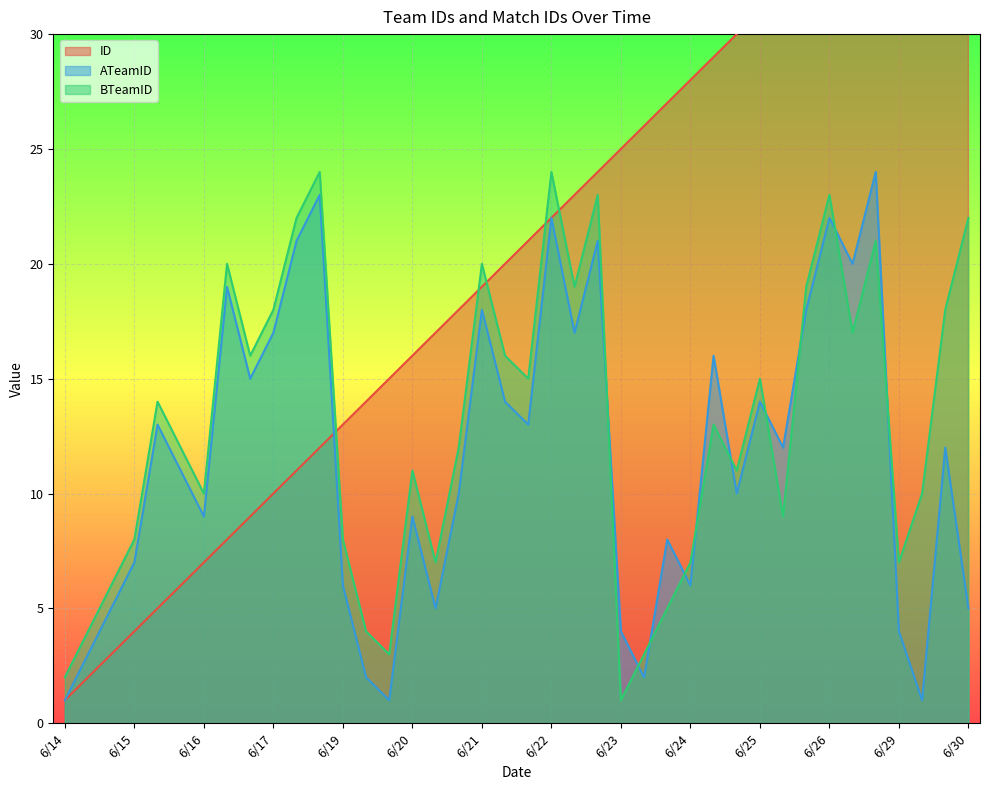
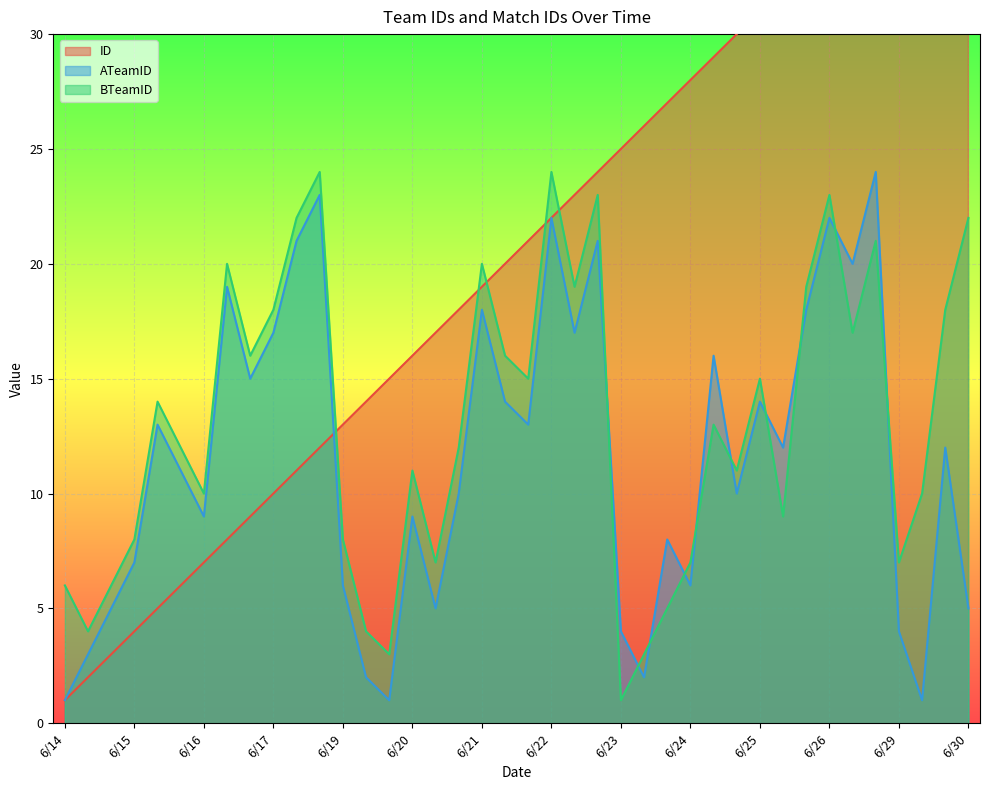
BTeamID, 6/14: 2 -> 6
